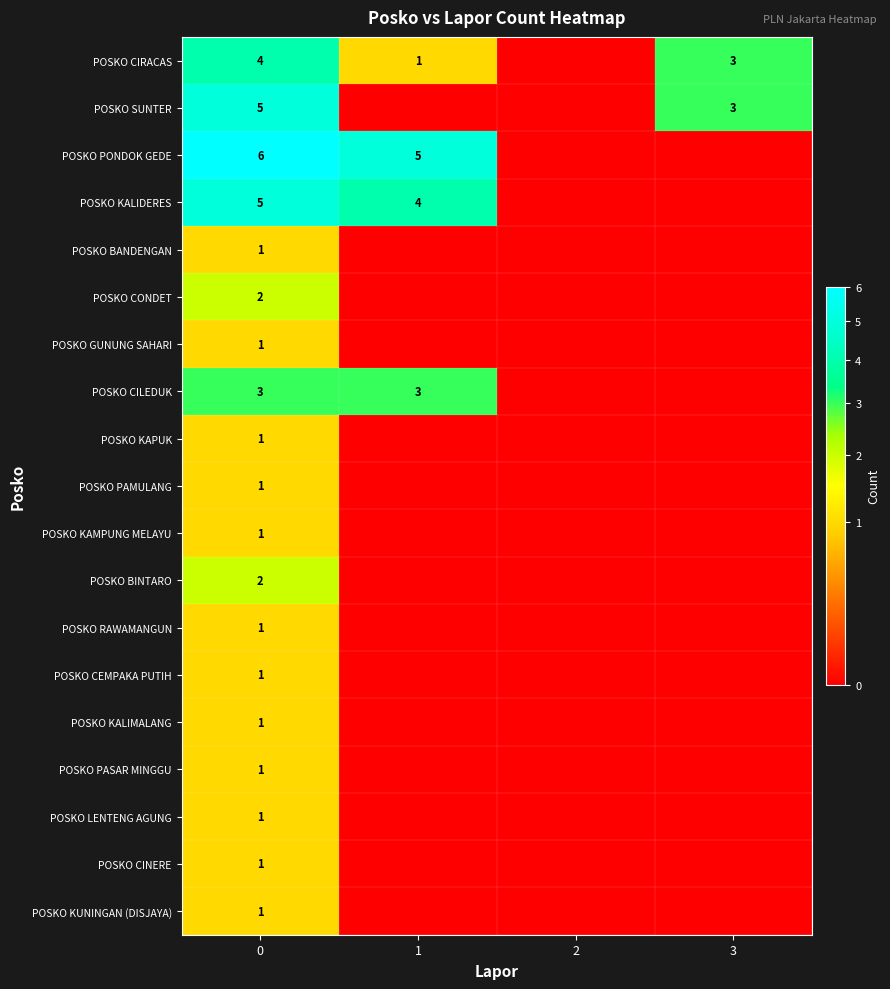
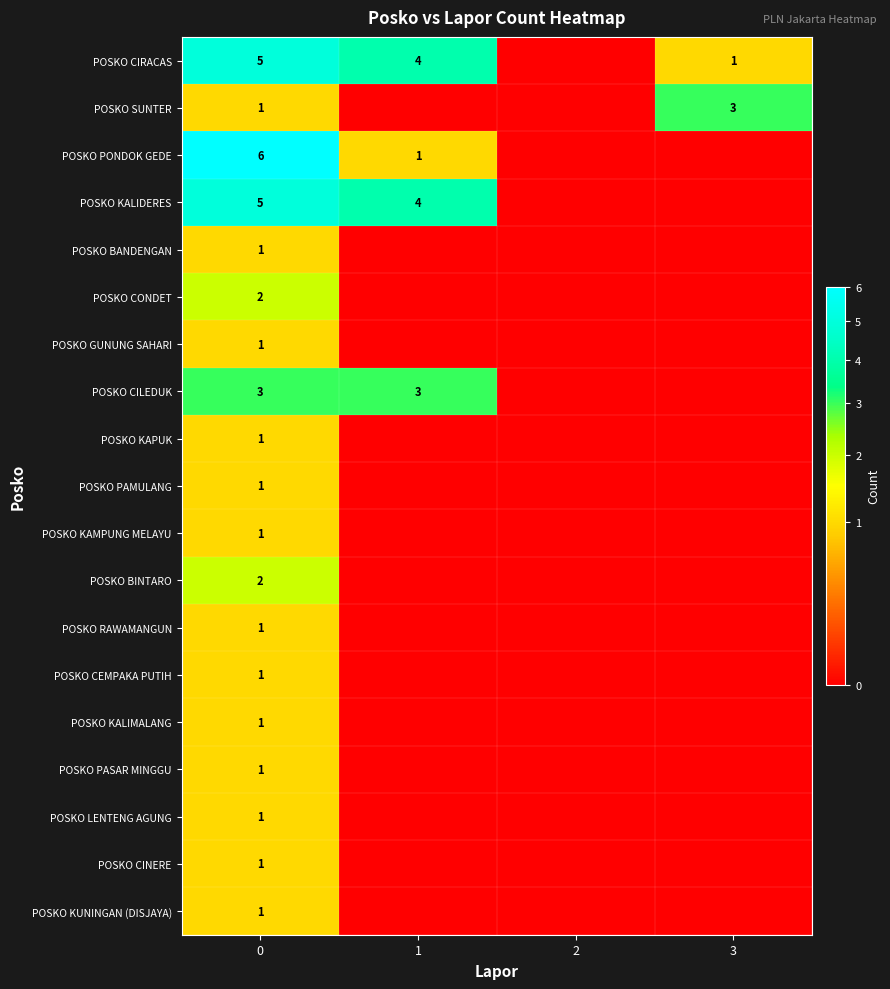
POSKO CIRACAS, 0: 4 -> 5
POSKO CIRACAS, 1: 1 -> 4
POSKO CIRACAS, 3: 3 -> 1
POSKO SUNTER, 0: 5 -> 1
POSKO PONDOK GEDE, 1: 5 -> 1
